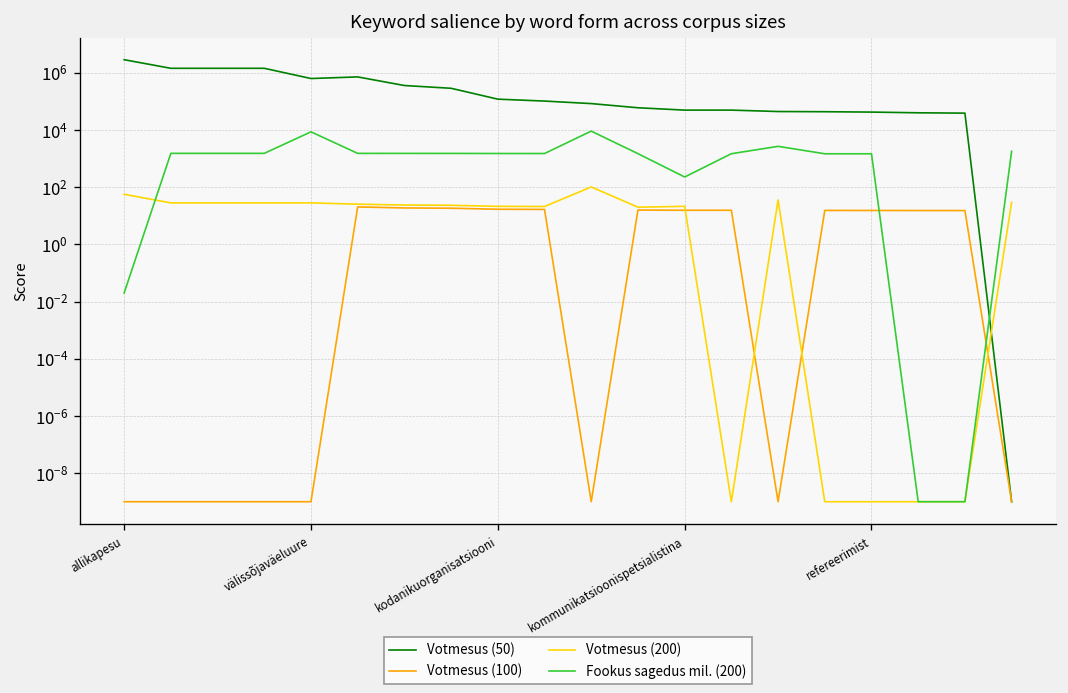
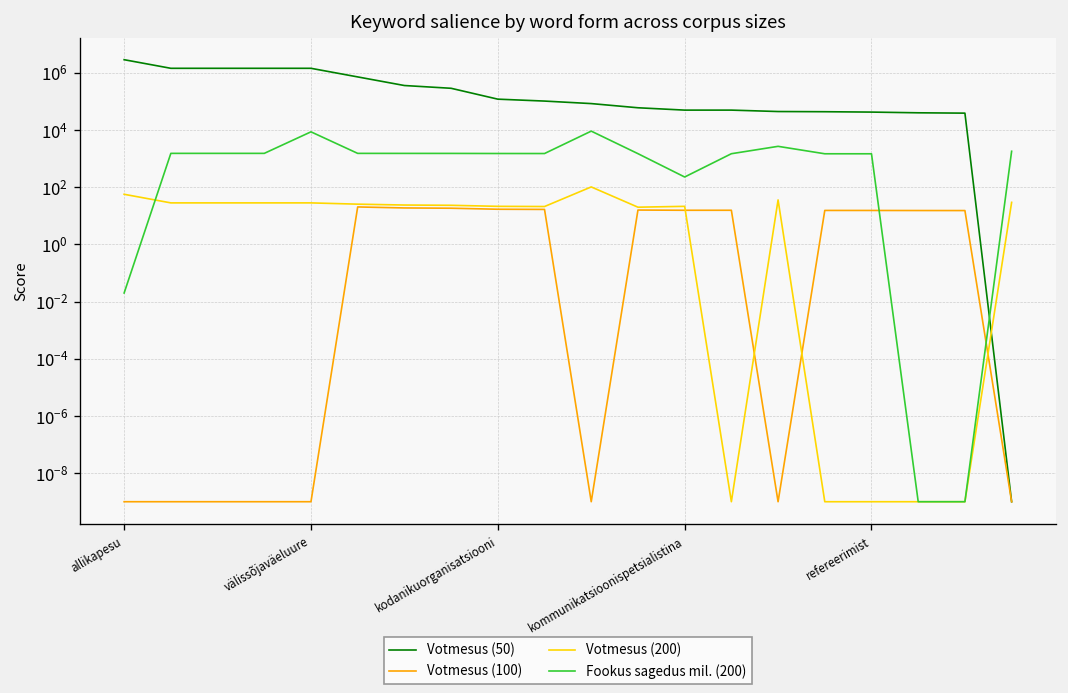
Votmesus (50), välissõjaväeluure: 600000 -> 1000000
